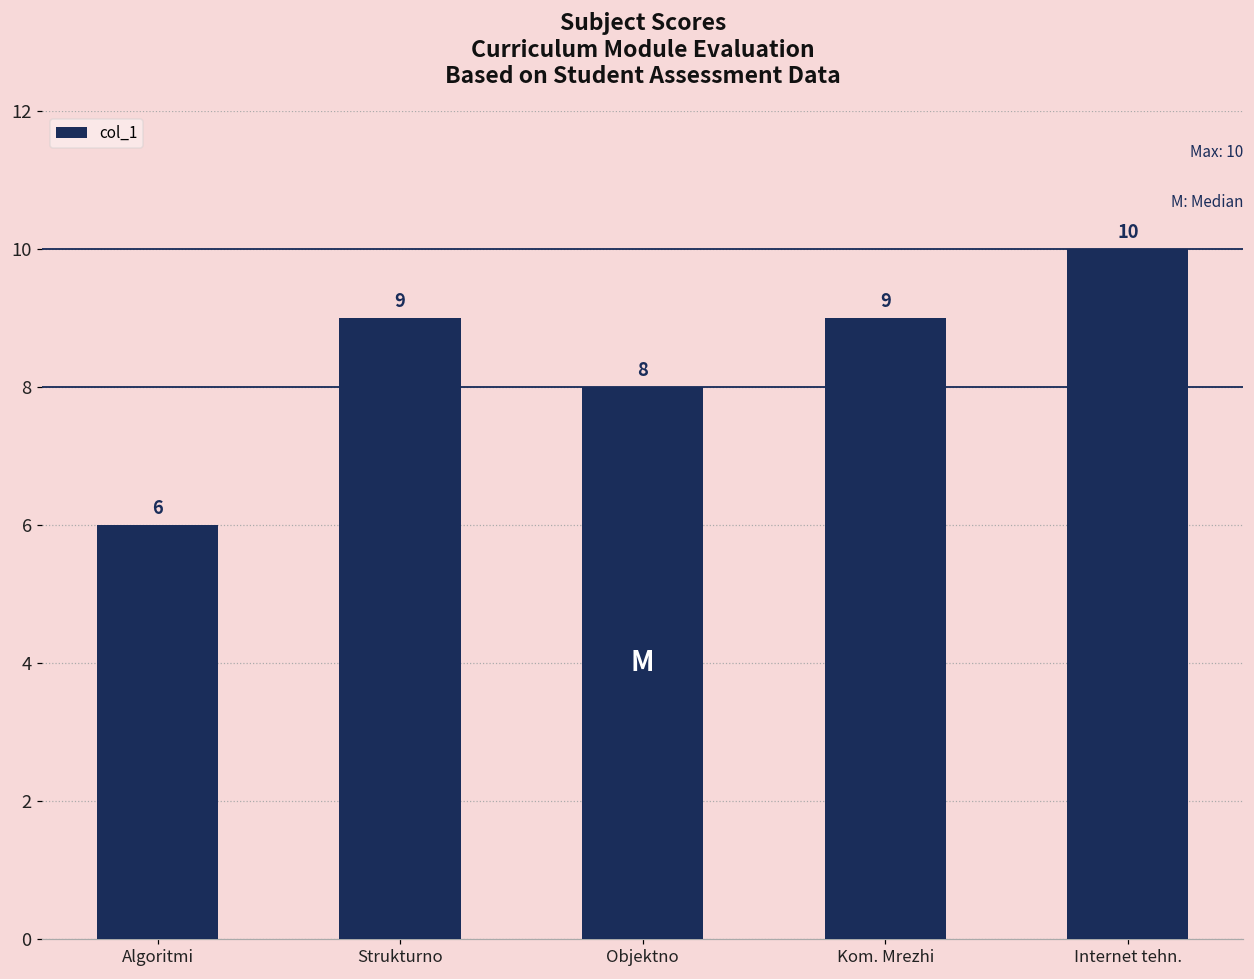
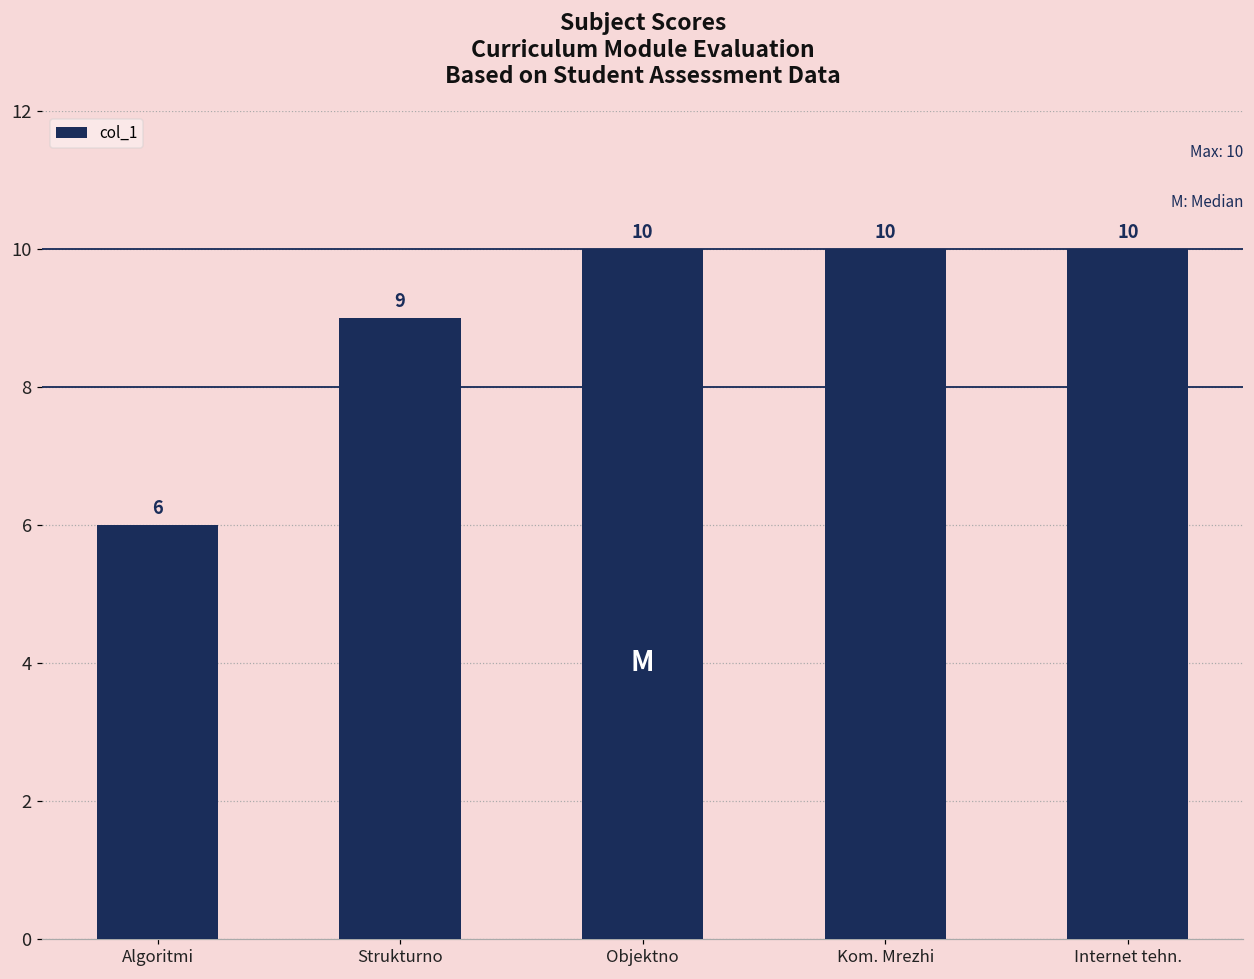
Objektno: 8 -> 10
Kom. Mrezhi: 9 -> 10
